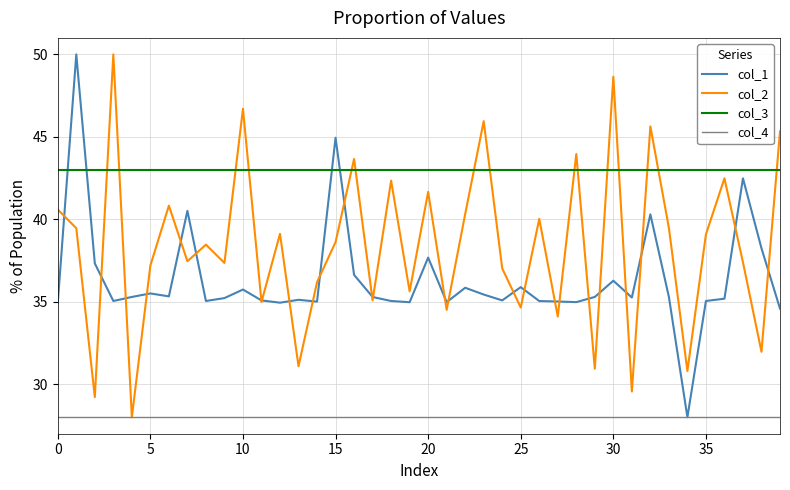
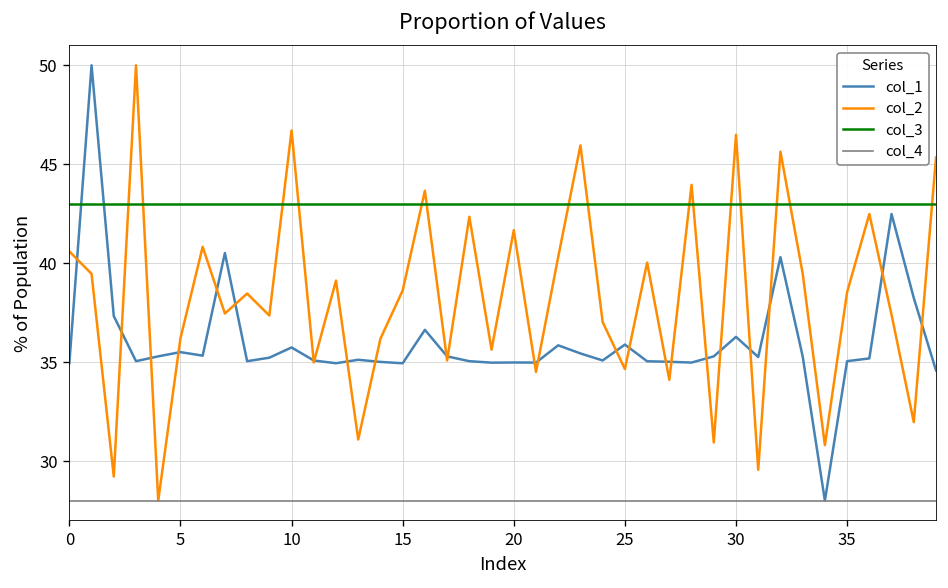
col_2, 5: 37.2 -> 36.2
col_1, 15: 44.9 -> 34.9
col_1, 20: 37.7 -> 35.0
col_2, 30: 48.6 -> 46.5
col_2, 35: 39.1 -> 38.5
